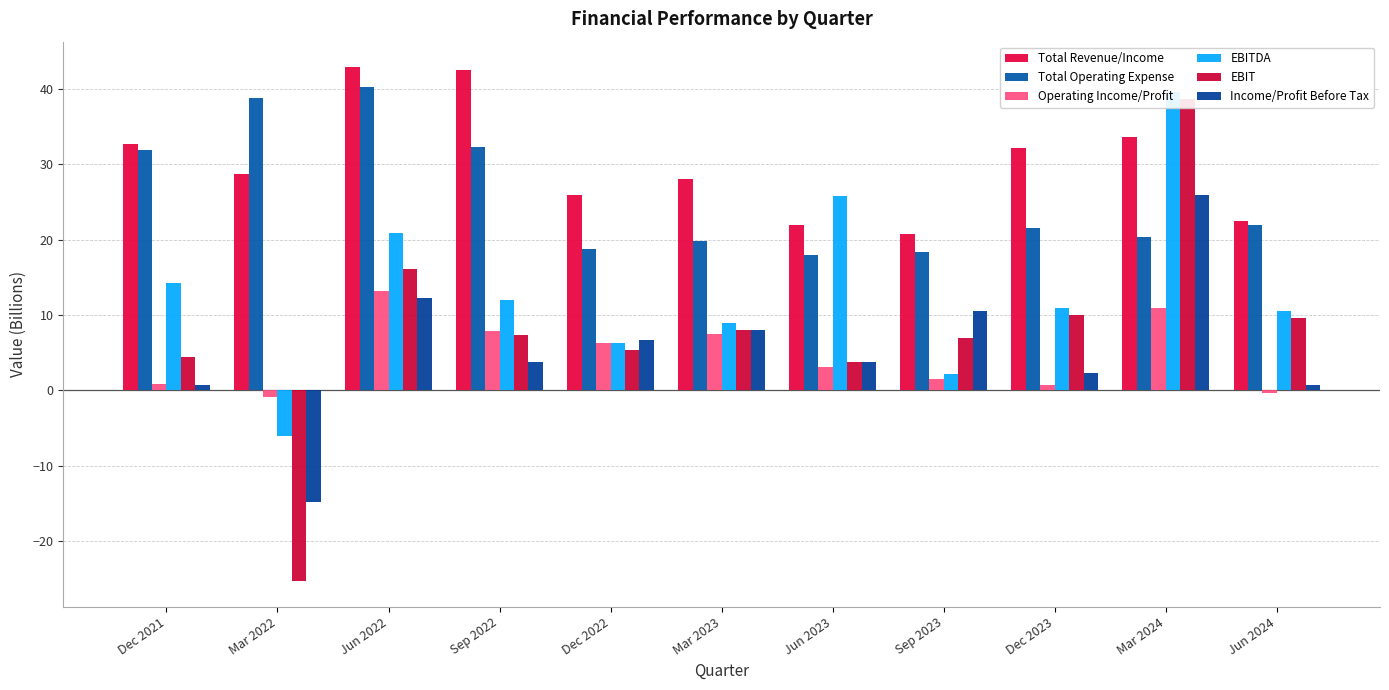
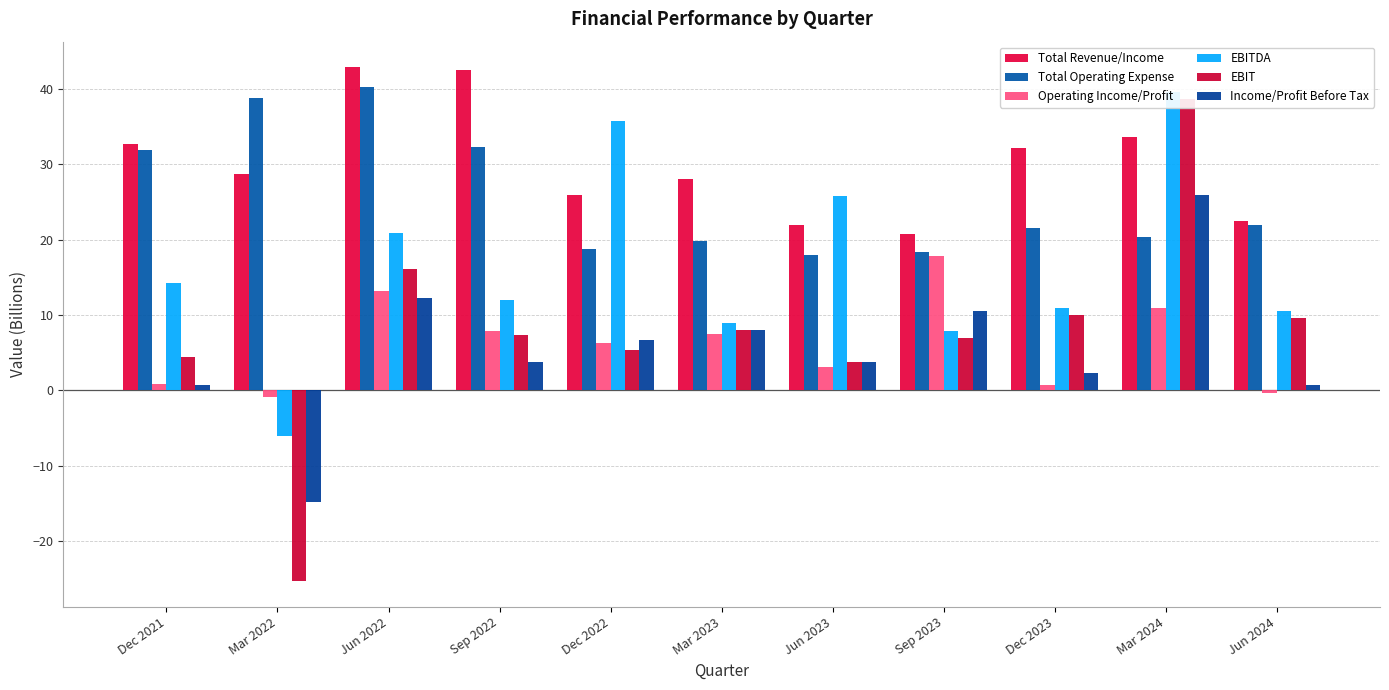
EBITDA, Dec 2022: 6 -> 36
Operating Income/Profit, Sep 2023: 2 -> 18
EBITDA, Sep 2023: 2 -> 8
